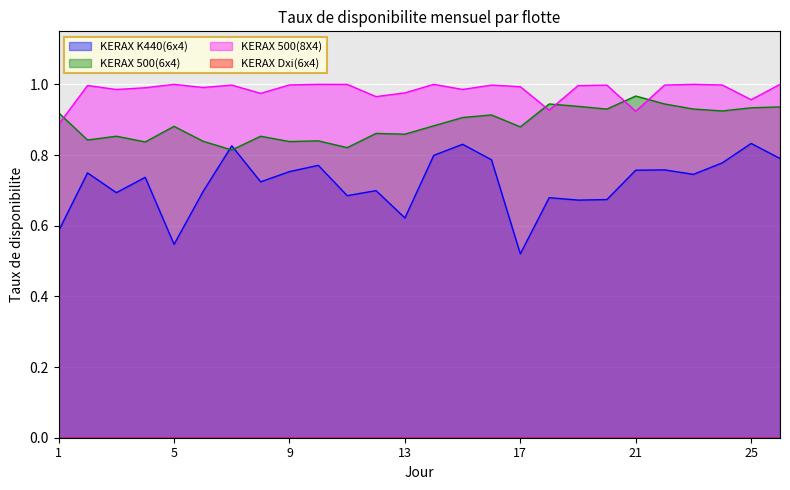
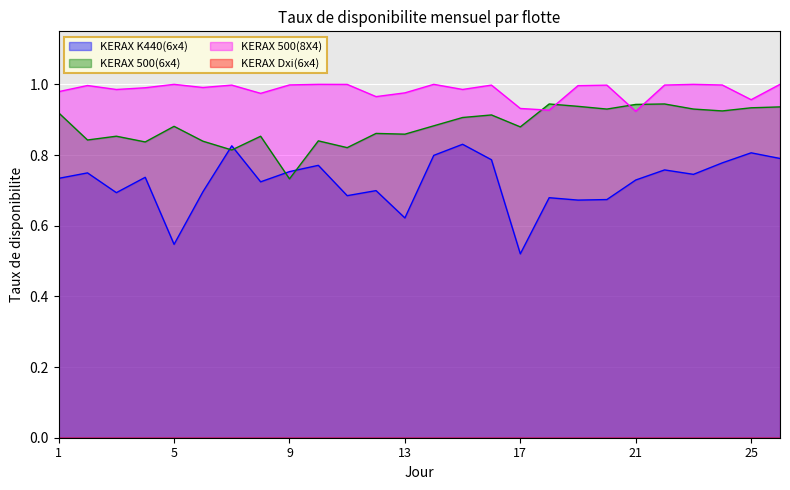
KERAX K440(6x4), 1: 0.59 -> 0.73
KERAX 500(8X4), 1: 0.89 -> 0.98
KERAX 500(6x4), 9: 0.84 -> 0.73
KERAX 500(8X4), 17: 0.99 -> 0.93
KERAX K440(6x4), 21: 0.76 -> 0.73
KERAX 500(6x4), 21: 0.97 -> 0.94
KERAX K440(6x4), 25: 0.83 -> 0.81
